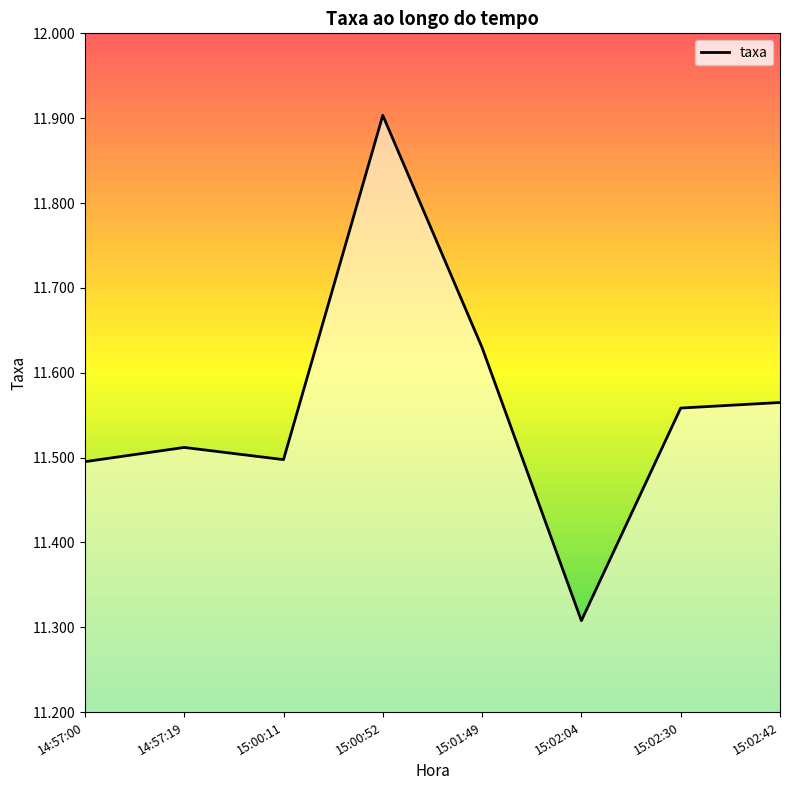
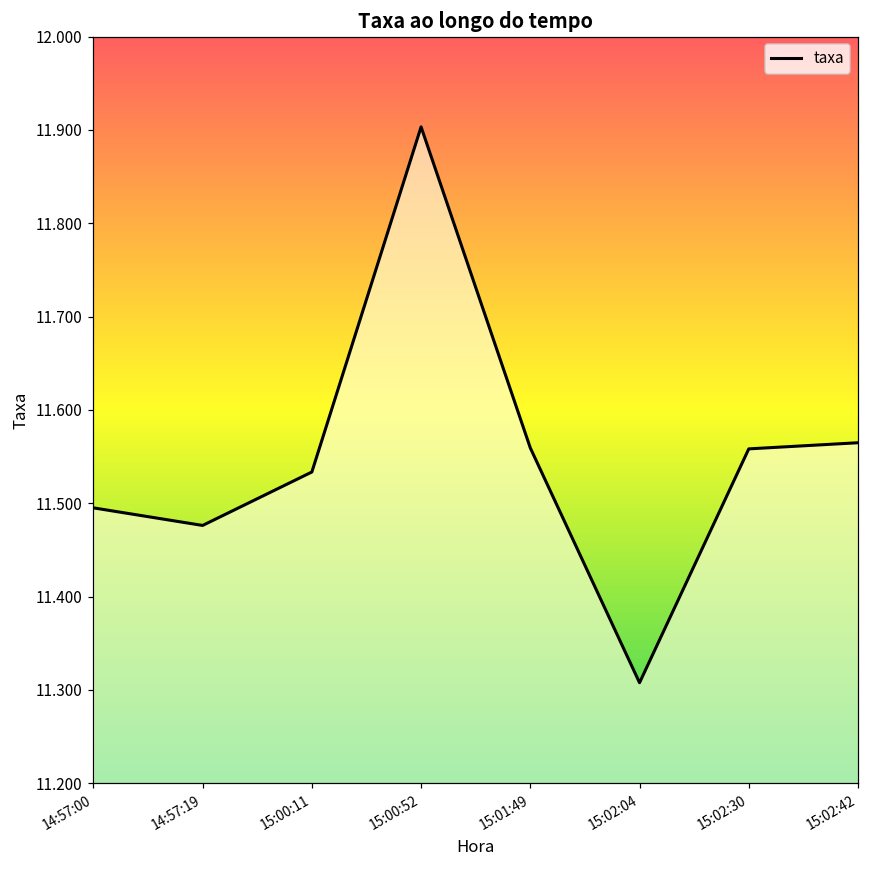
14:57:19: 11.51 -> 11.48
15:00:11: 11.50 -> 11.53
15:01:49: 11.63 -> 11.56
